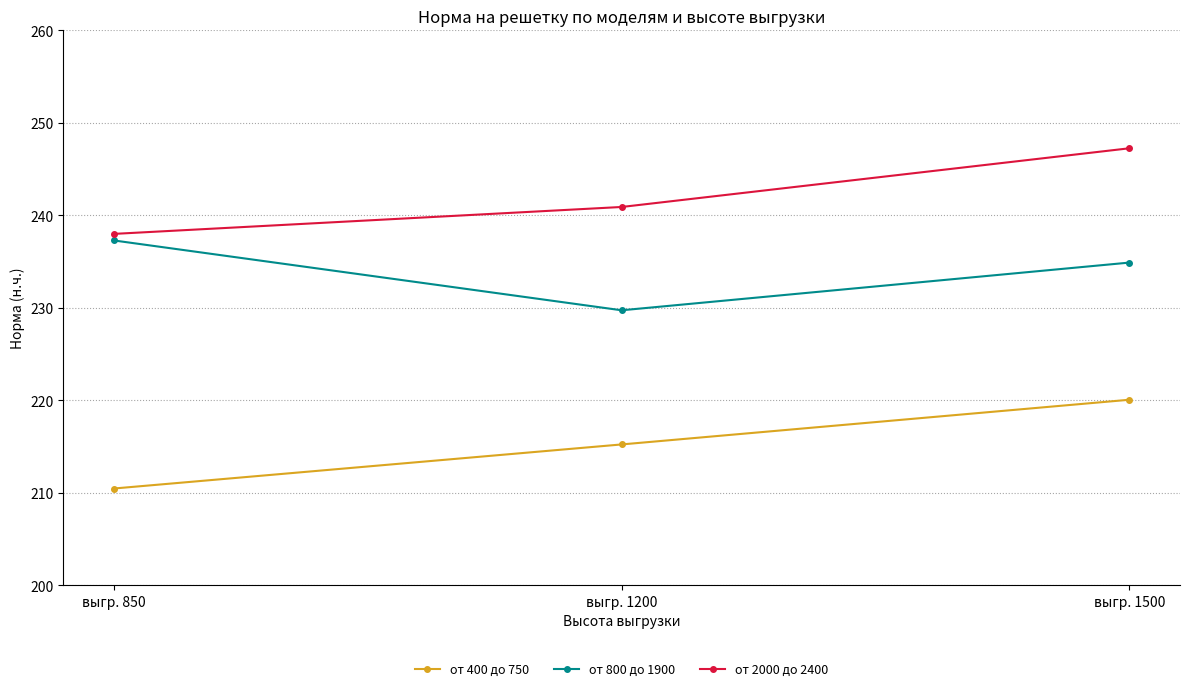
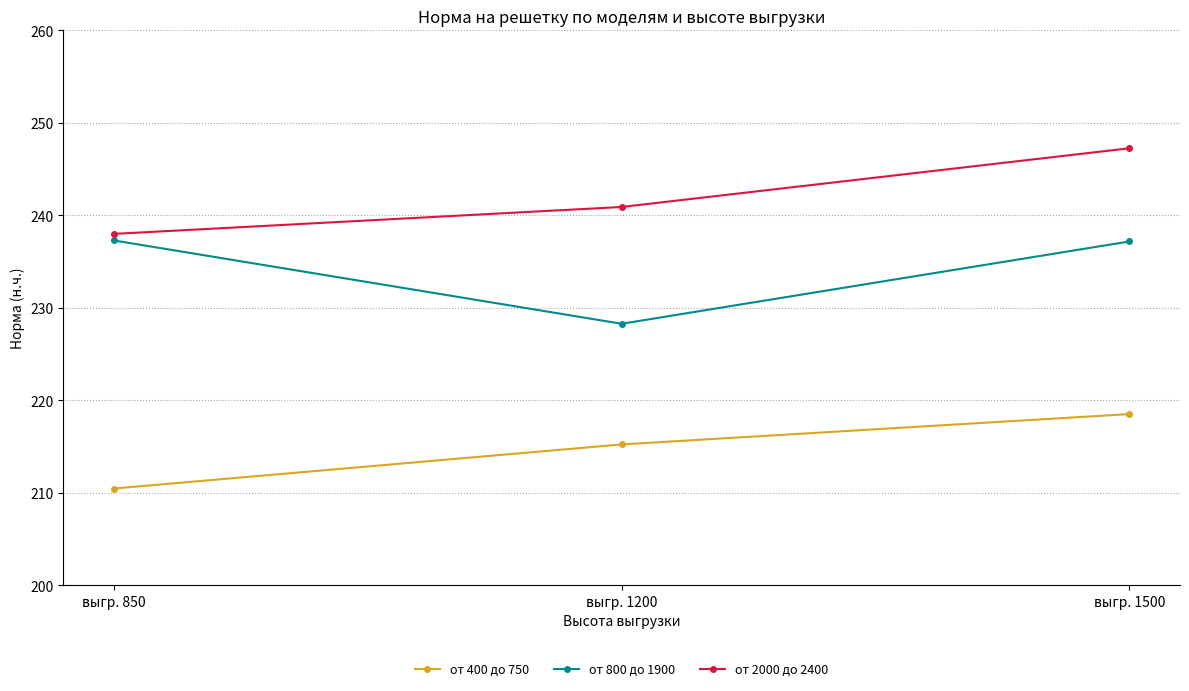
от 800 до 1900, выгр. 1200: 230 -> 228
от 400 до 750, выгр. 1500: 220 -> 219
от 800 до 1900, выгр. 1500: 235 -> 237
